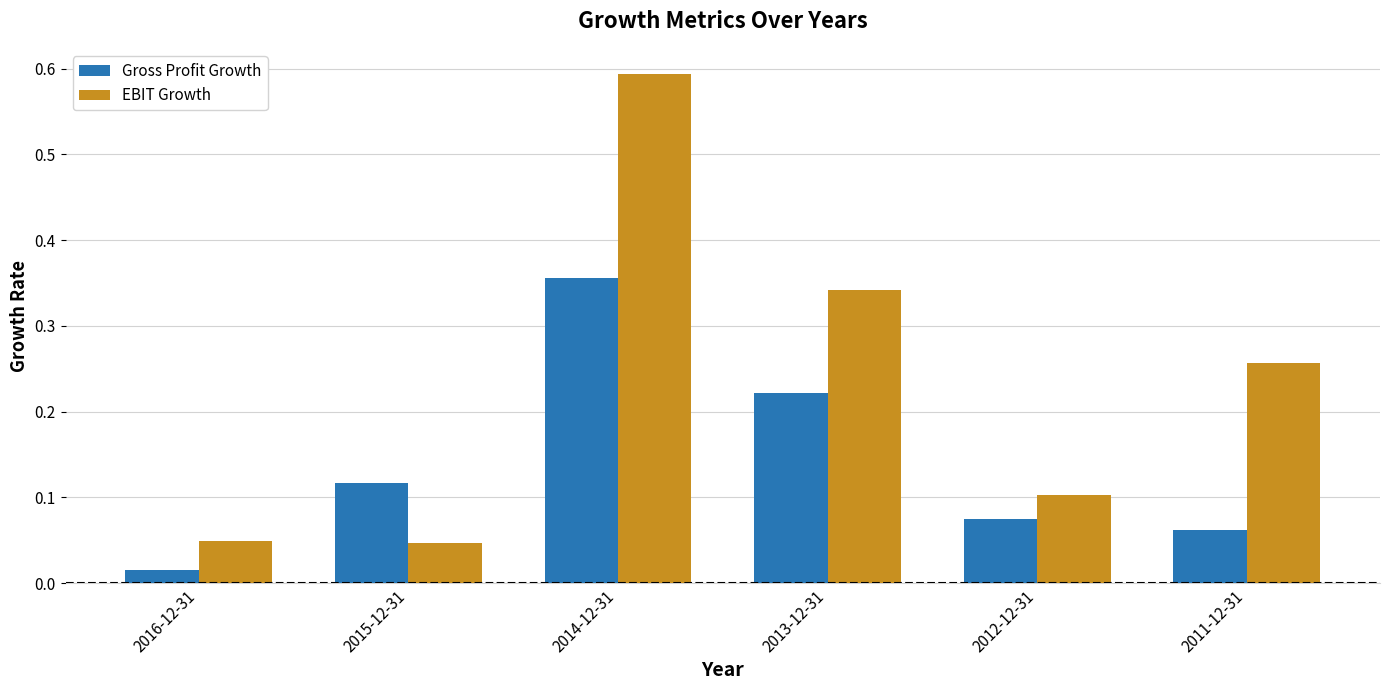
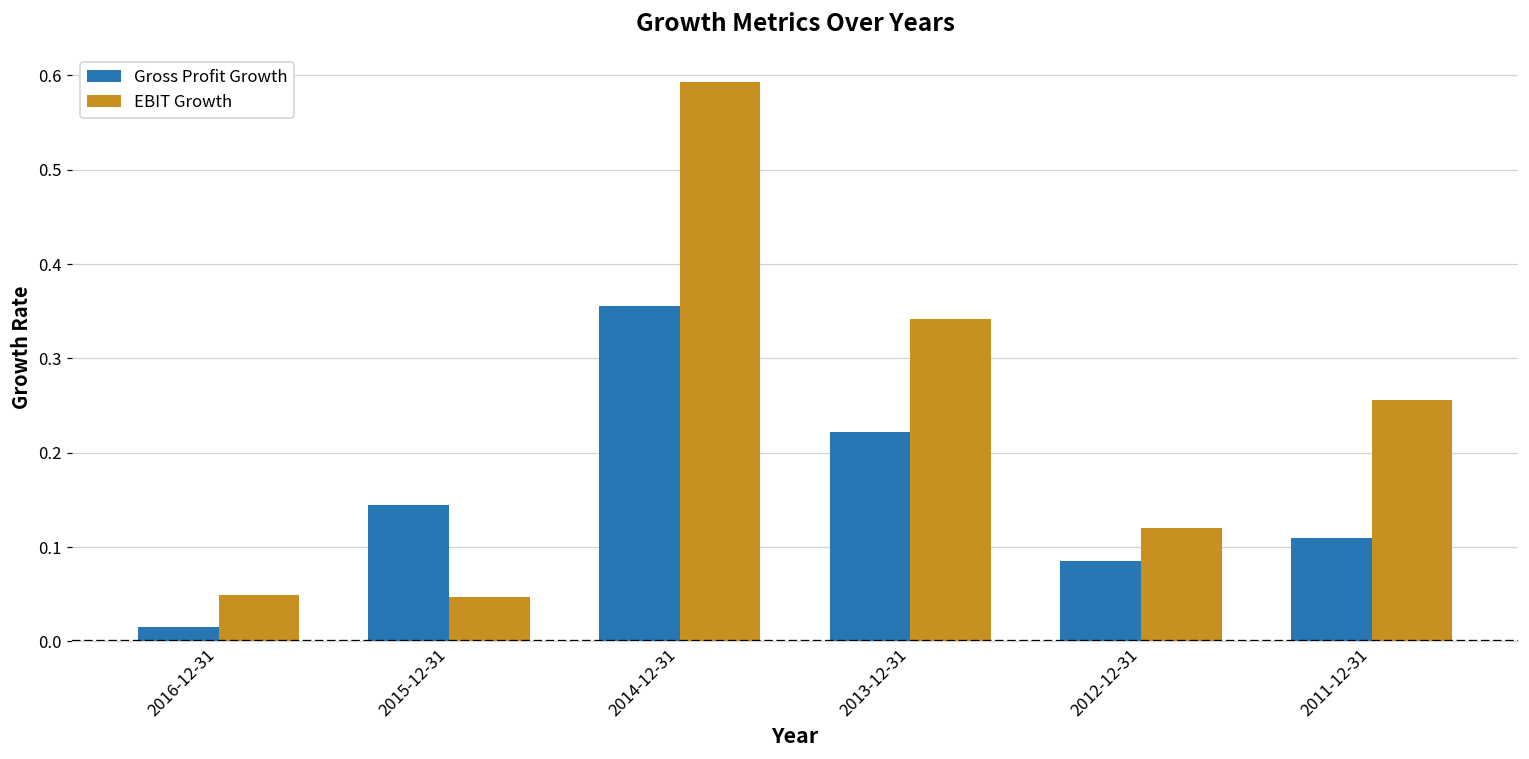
Gross Profit Growth, 2015-12-31: 0.12 -> 0.14
Gross Profit Growth, 2012-12-31: 0.07 -> 0.08
EBIT Growth, 2012-12-31: 0.10 -> 0.12
Gross Profit Growth, 2011-12-31: 0.06 -> 0.11
